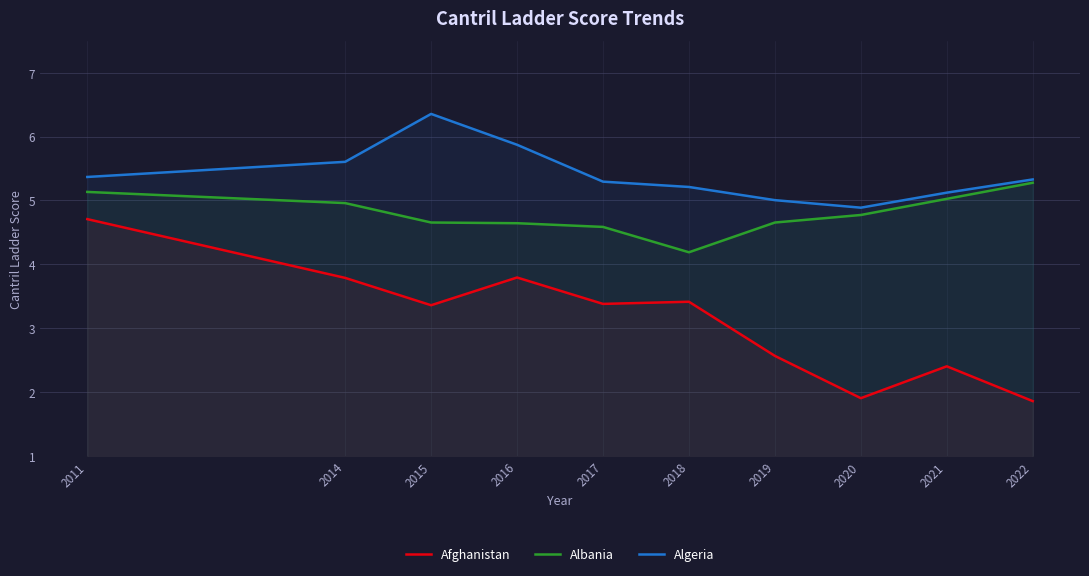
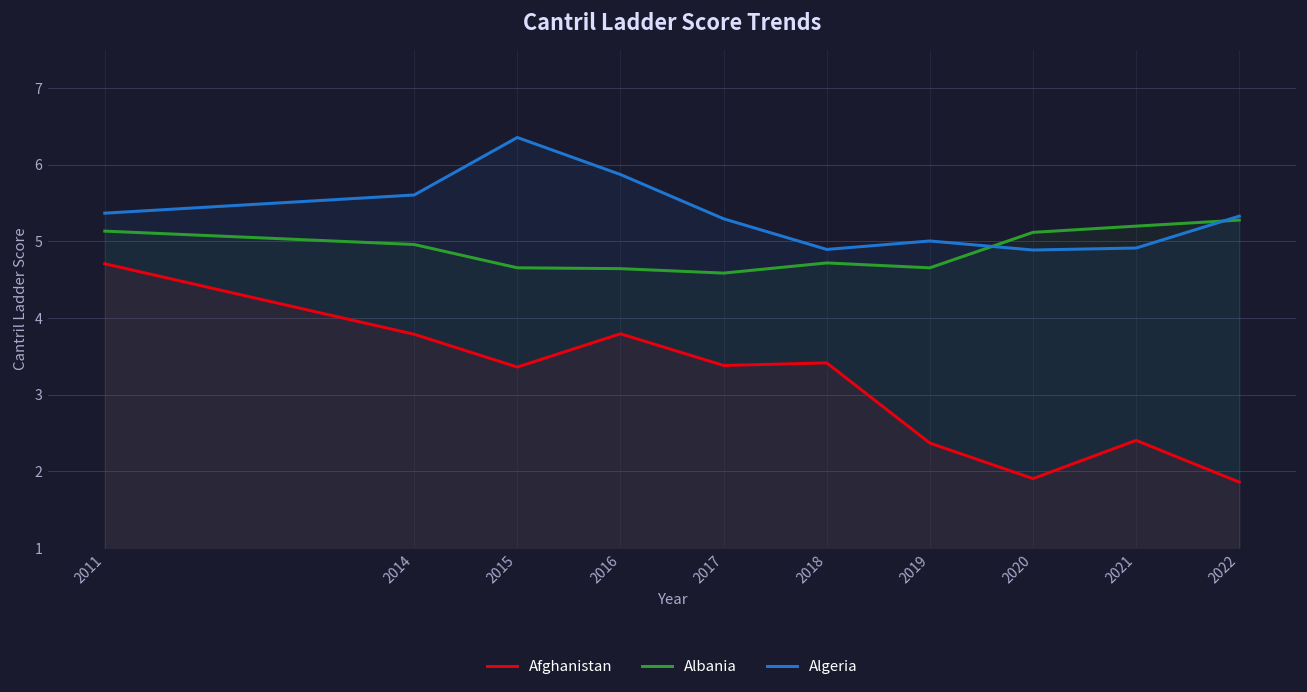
Albania, 2018: 4.2 -> 4.7
Algeria, 2018: 5.2 -> 4.9
Afghanistan, 2019: 2.6 -> 2.4
Albania, 2020: 4.8 -> 5.1
Albania, 2021: 5.0 -> 5.2
Algeria, 2021: 5.1 -> 4.9
